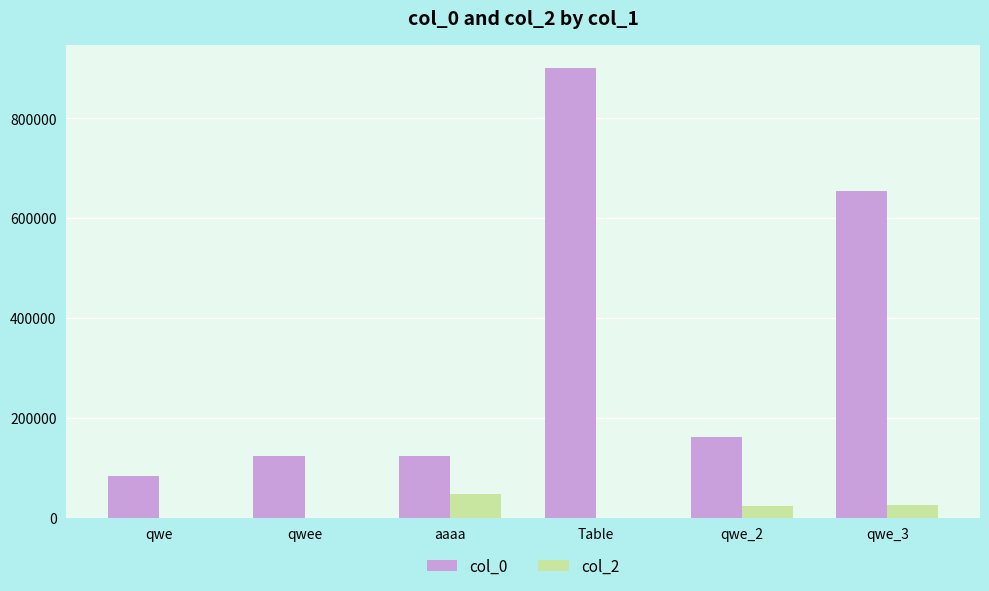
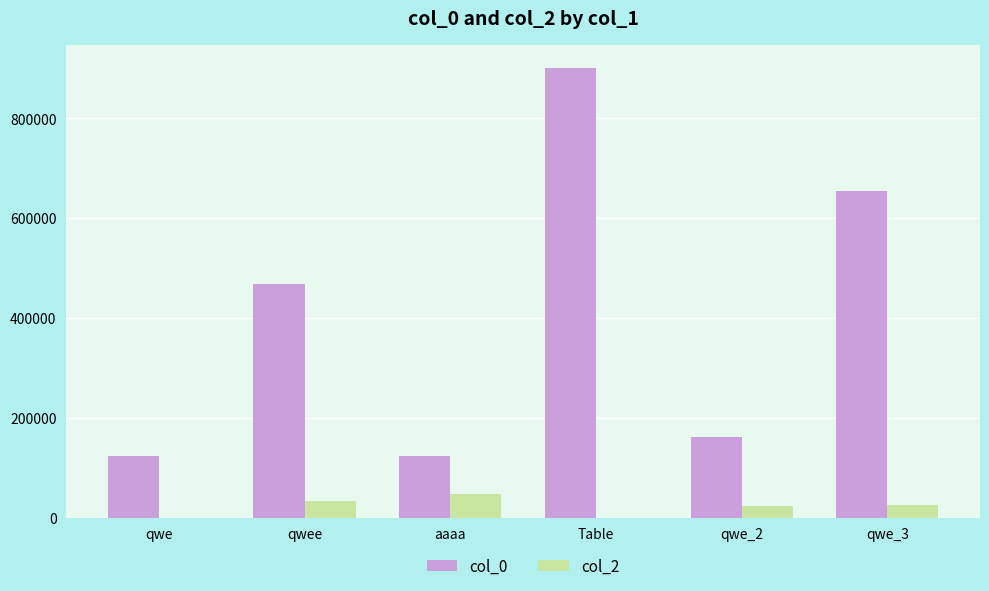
col_0, qwe: 80000 -> 120000
col_0, qwee: 120000 -> 470000
col_2, qwee: 0 -> 30000
